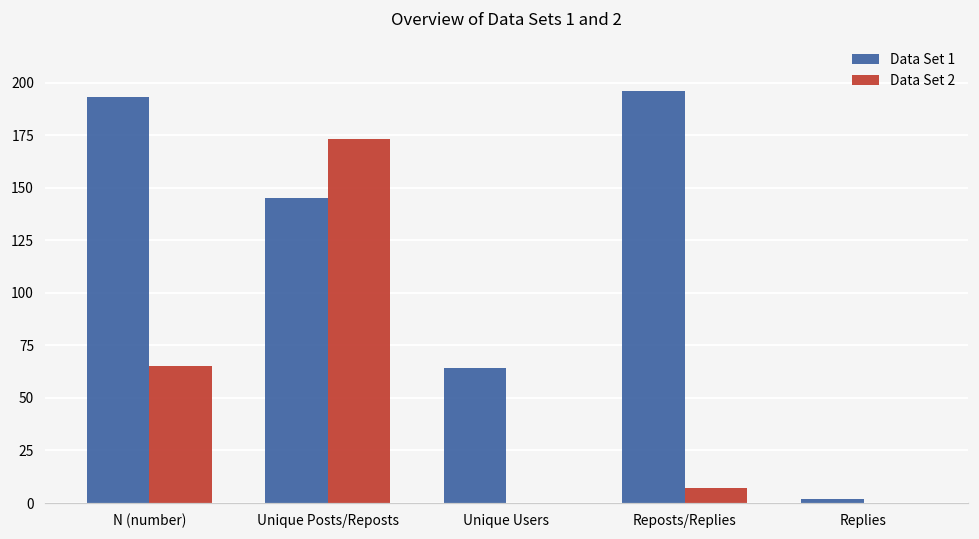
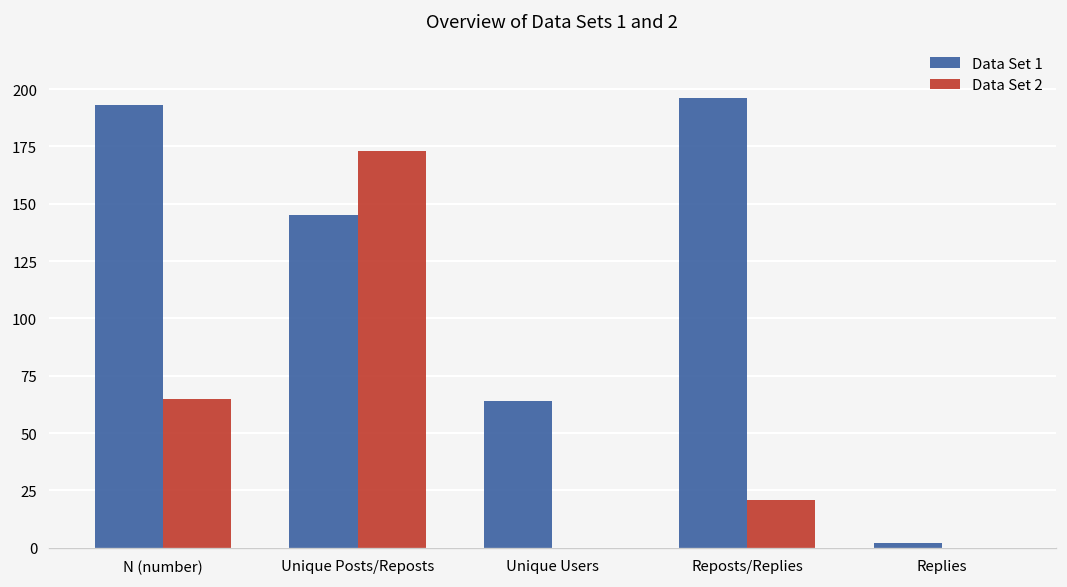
Data Set 2, Reposts/Replies: 7 -> 21
